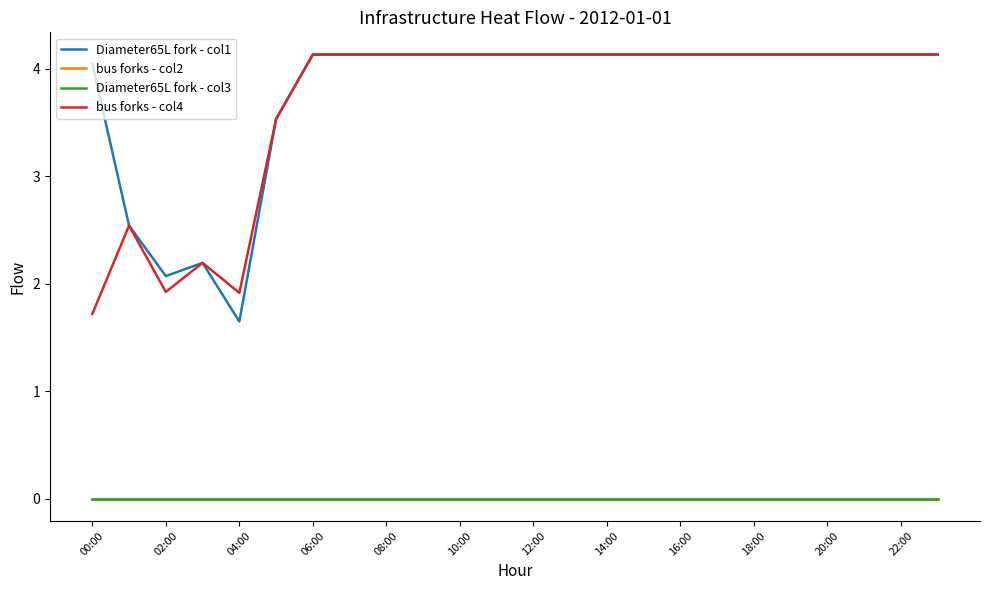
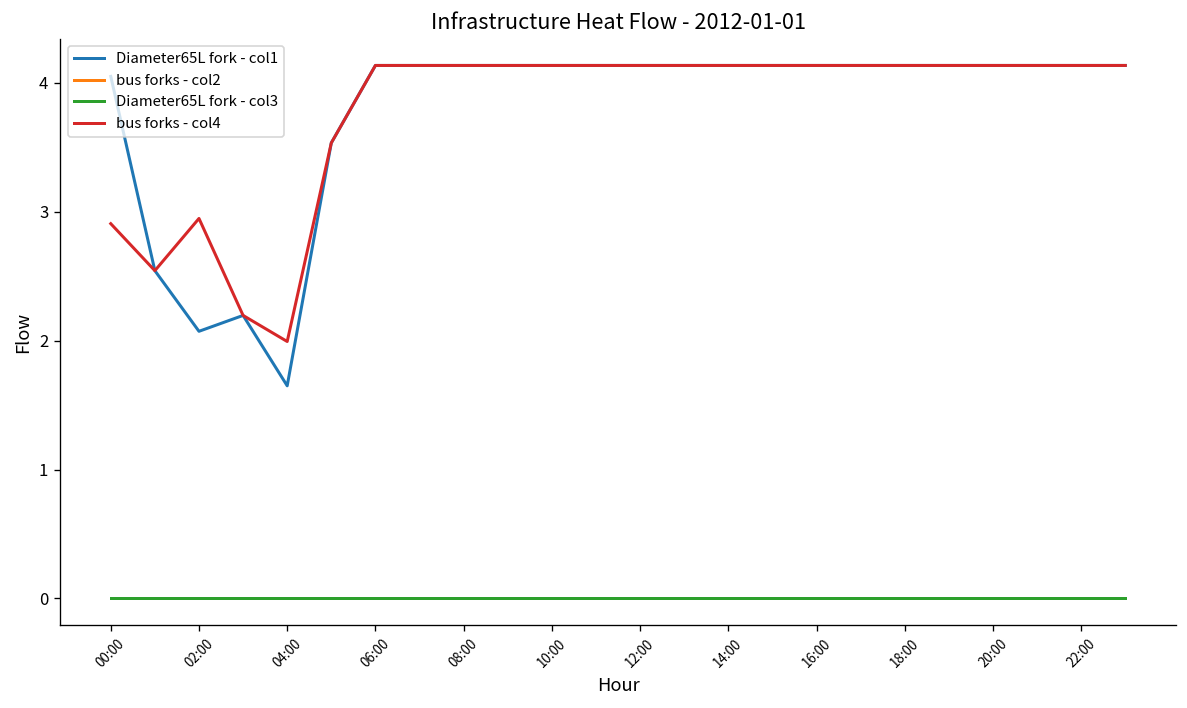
bus forks - col4, 00:00: 1.72 -> 2.91
bus forks - col4, 02:00: 1.92 -> 2.95
bus forks - col4, 04:00: 1.92 -> 1.99
